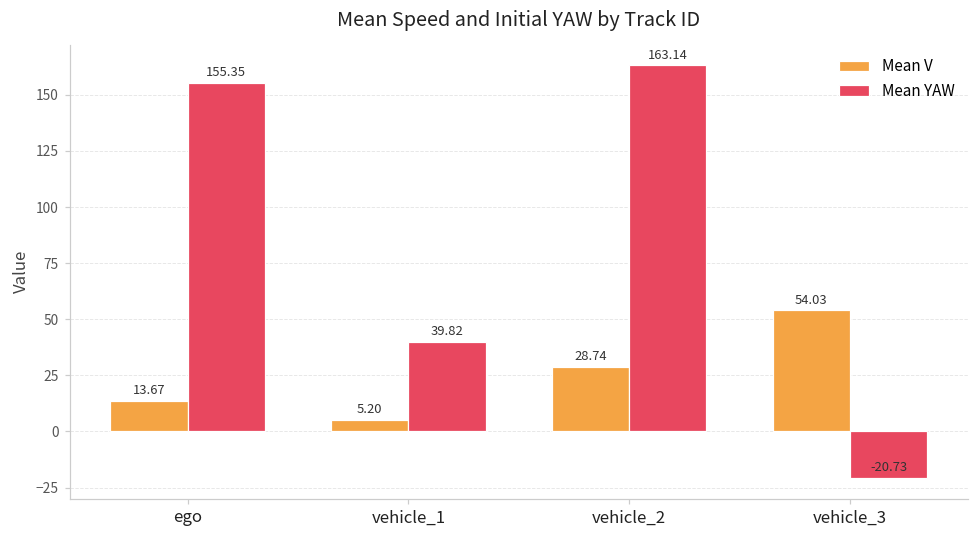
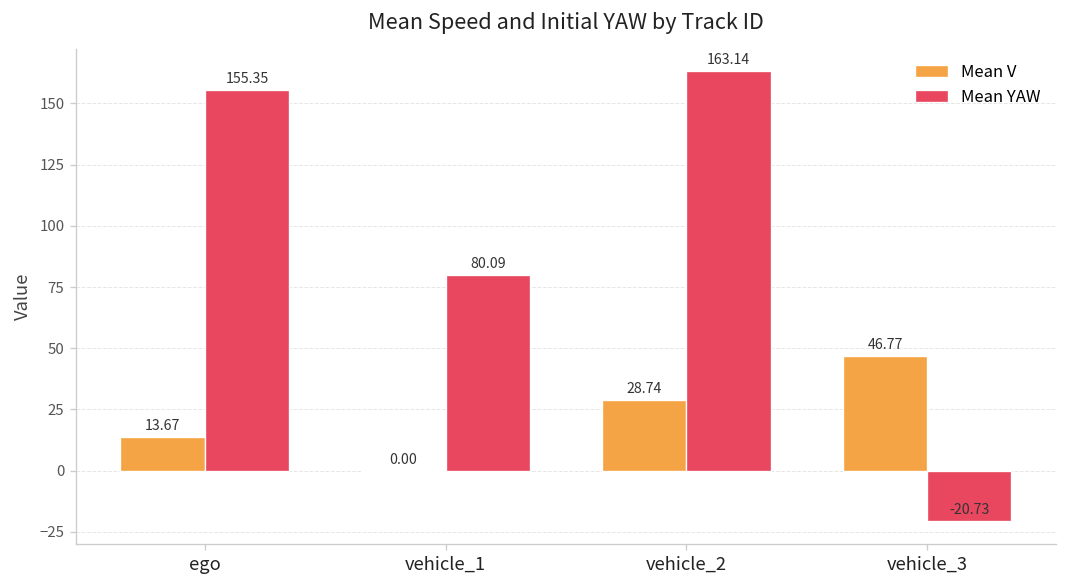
Mean V, vehicle_1: 5.20 -> 0.00
Mean YAW, vehicle_1: 39.82 -> 80.09
Mean V, vehicle_3: 54.03 -> 46.77
